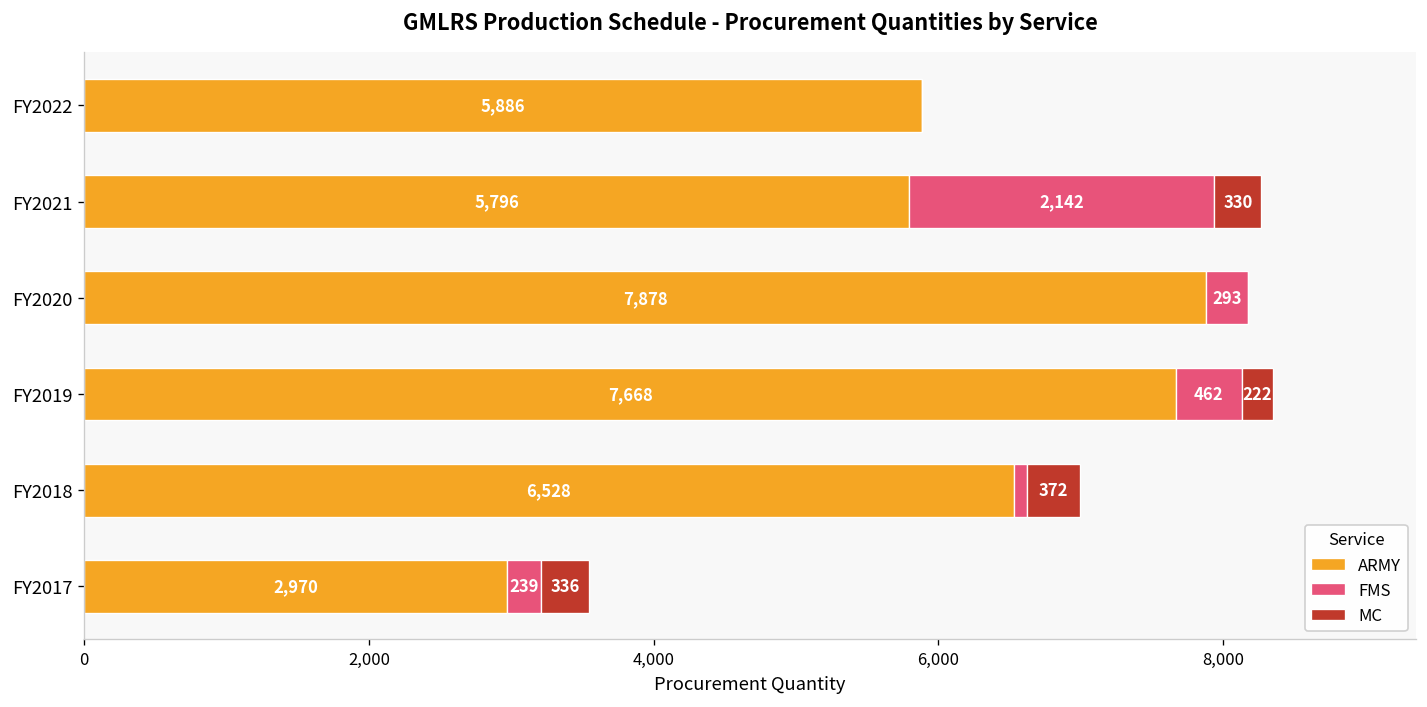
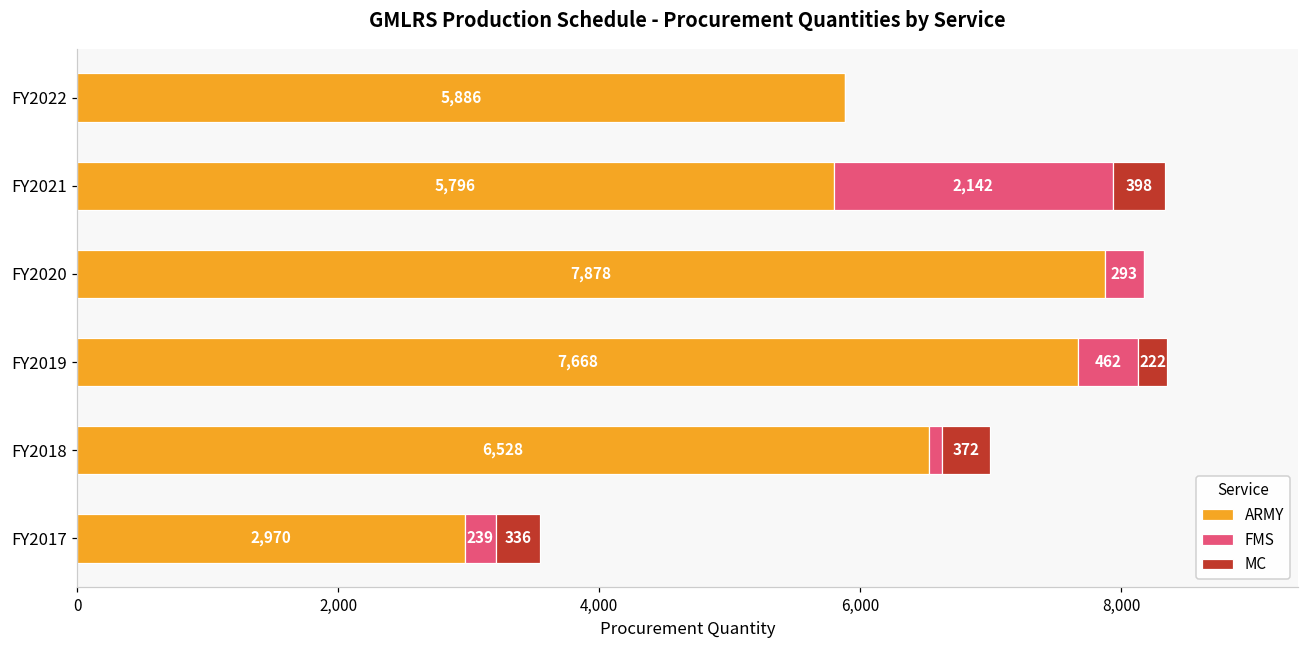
MC, FY2021: 330 -> 398
